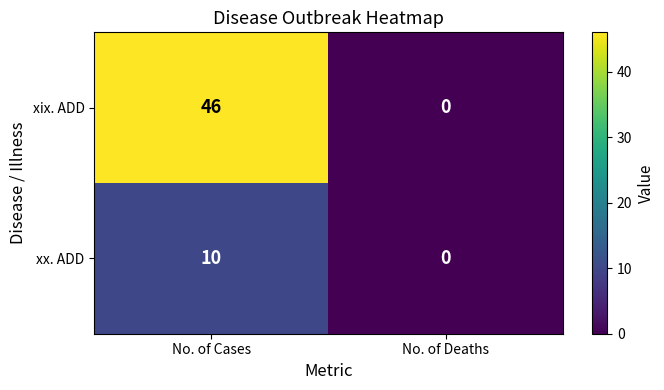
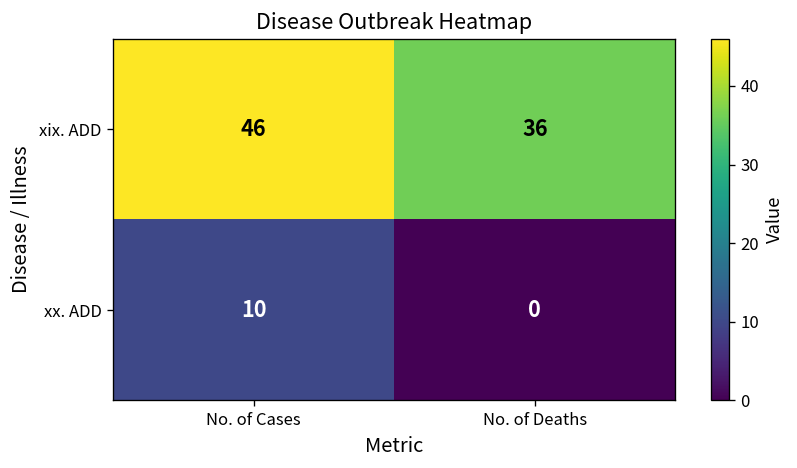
xix. ADD, No. of Deaths: 0 -> 36
